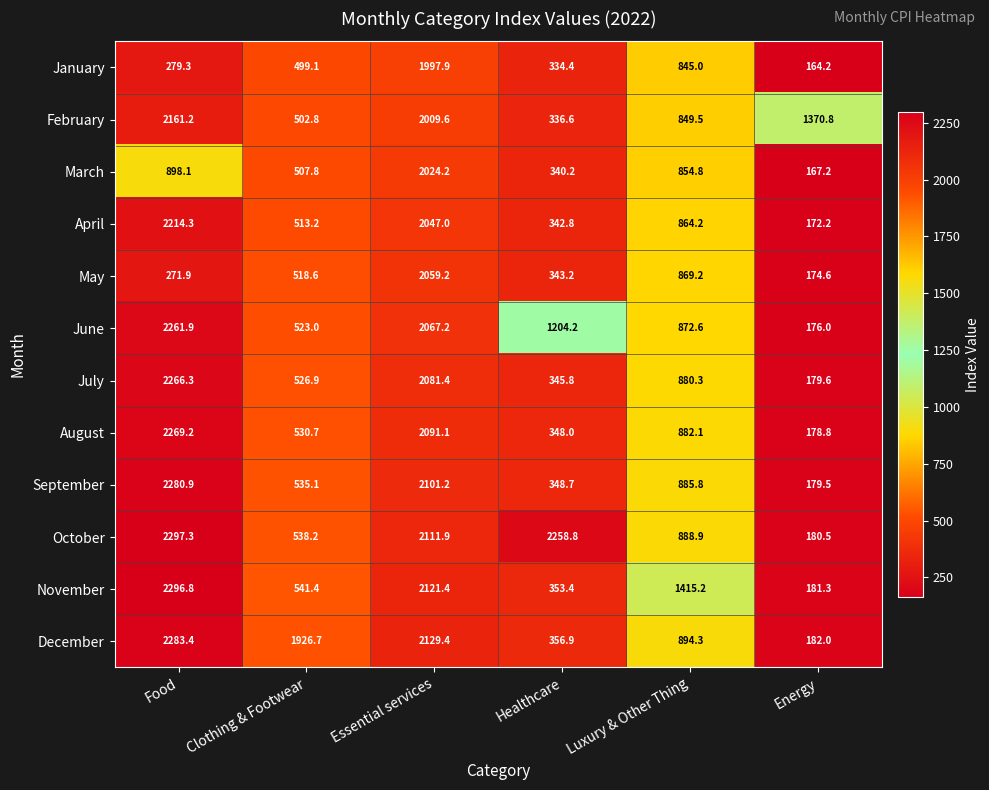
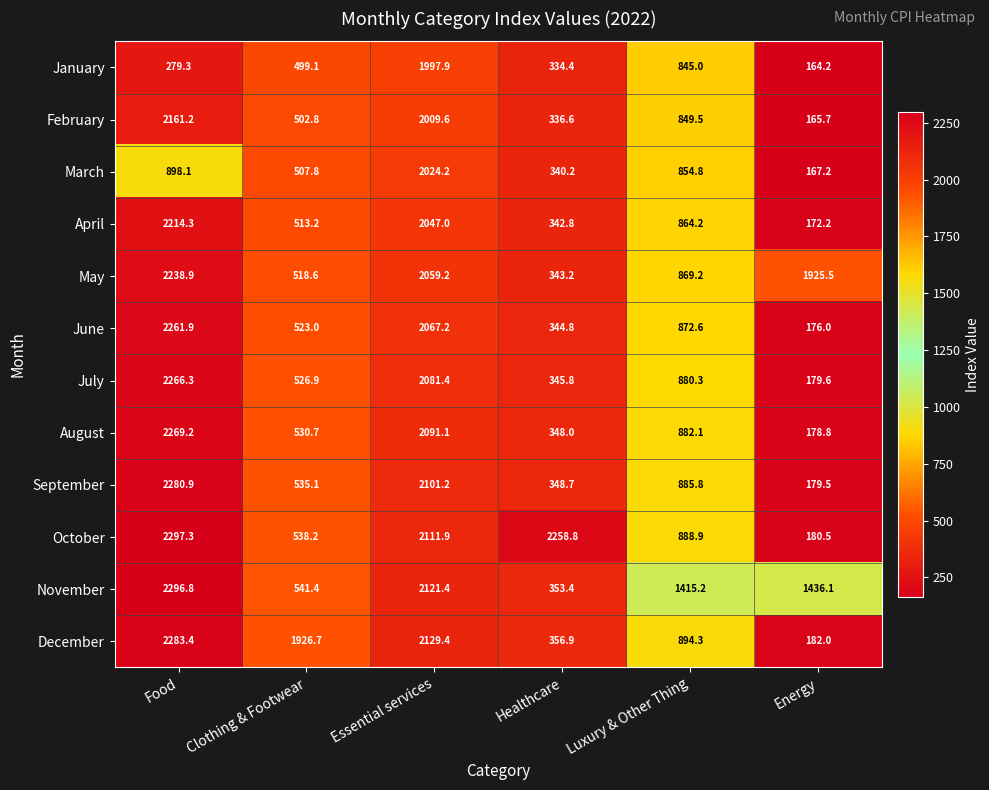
February, Energy: 1370.8 -> 165.7
May, Food: 271.9 -> 2238.9
May, Energy: 174.6 -> 1925.5
June, Healthcare: 1204.2 -> 344.8
November, Energy: 181.3 -> 1436.1
